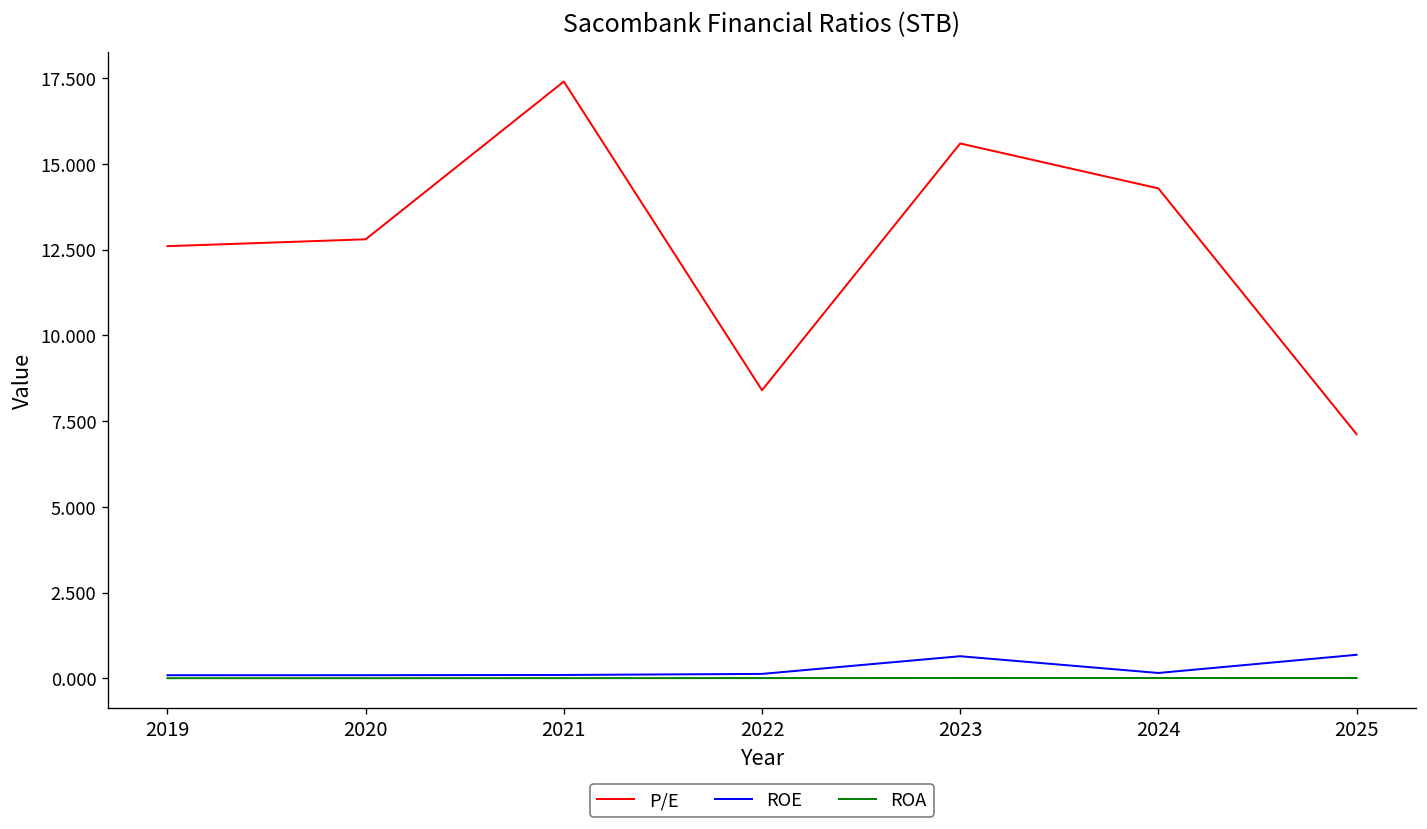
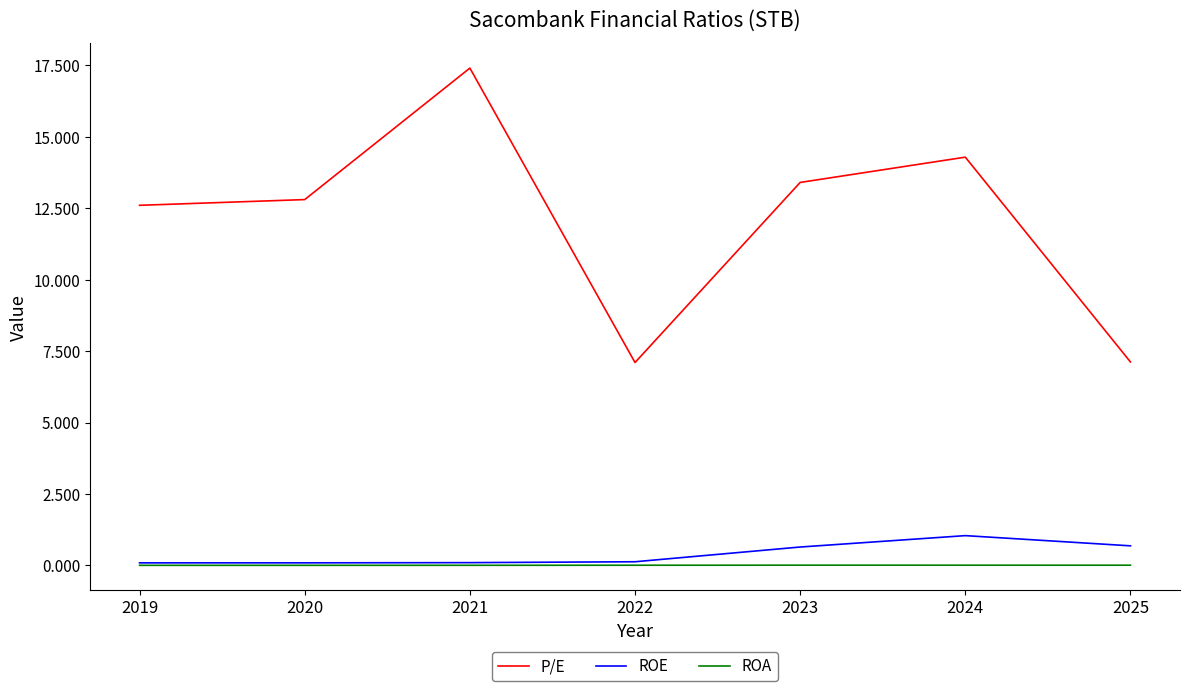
P/E, 2022: 8.4 -> 7.1
P/E, 2023: 15.6 -> 13.4
ROE, 2024: 0.2 -> 1.0
